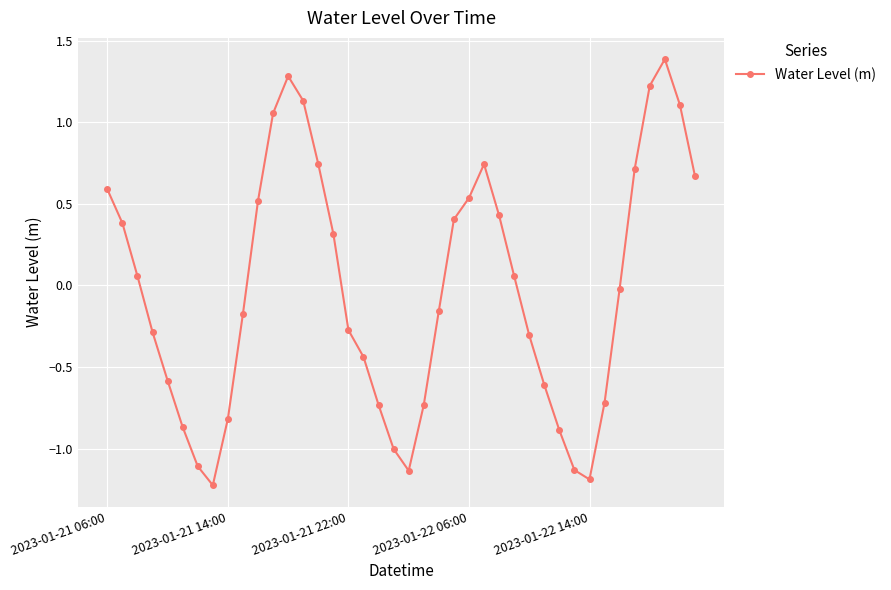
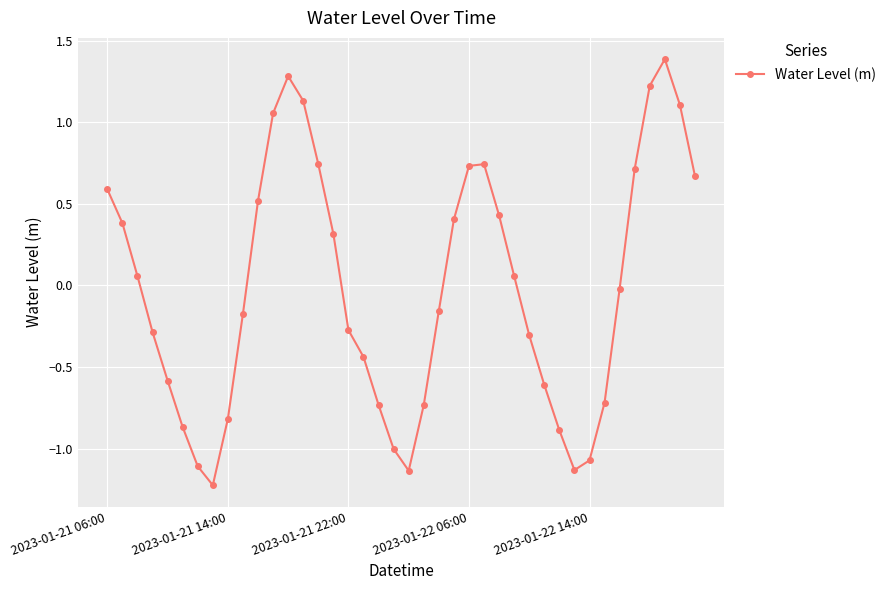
2023-01-22 06:00: 0.54 -> 0.73
2023-01-22 14:00: -1.19 -> -1.07
